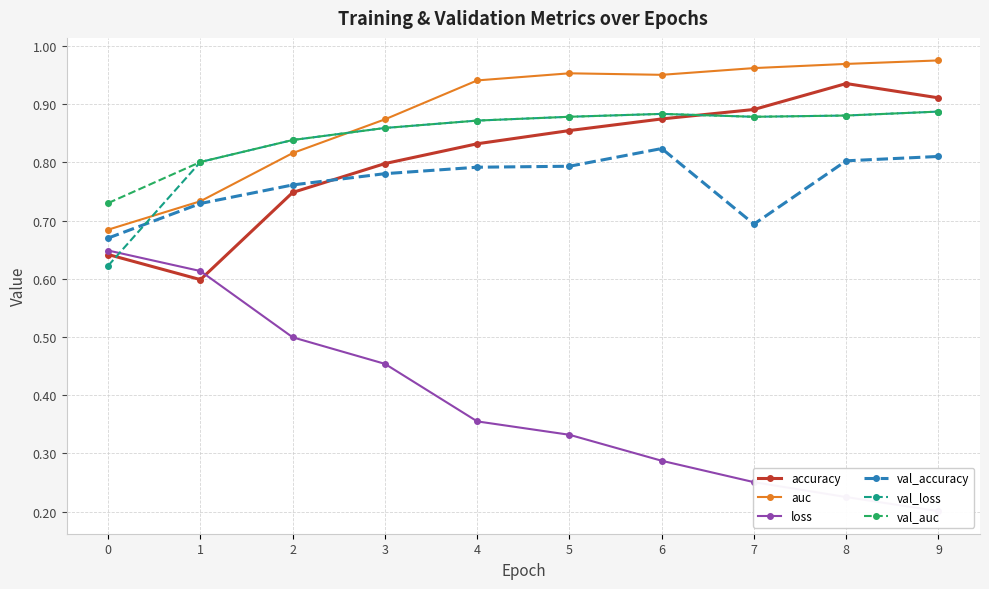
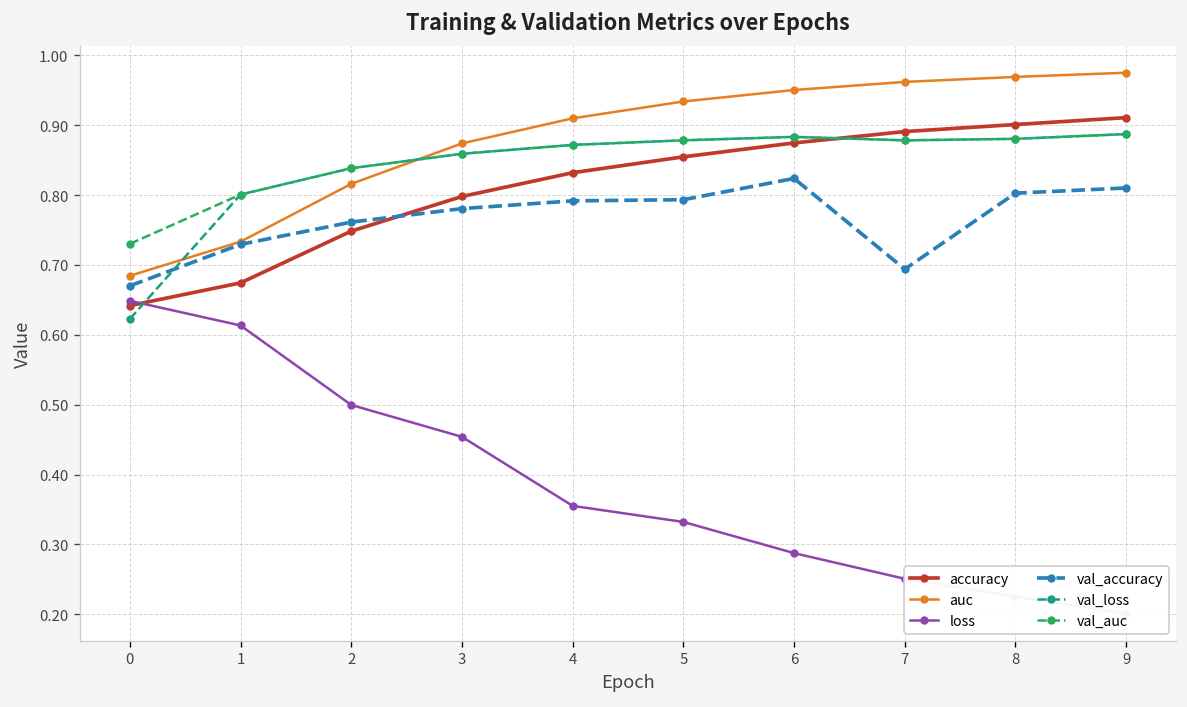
accuracy, 1: 0.60 -> 0.67
auc, 4: 0.94 -> 0.91
auc, 5: 0.95 -> 0.93
accuracy, 8: 0.94 -> 0.90
